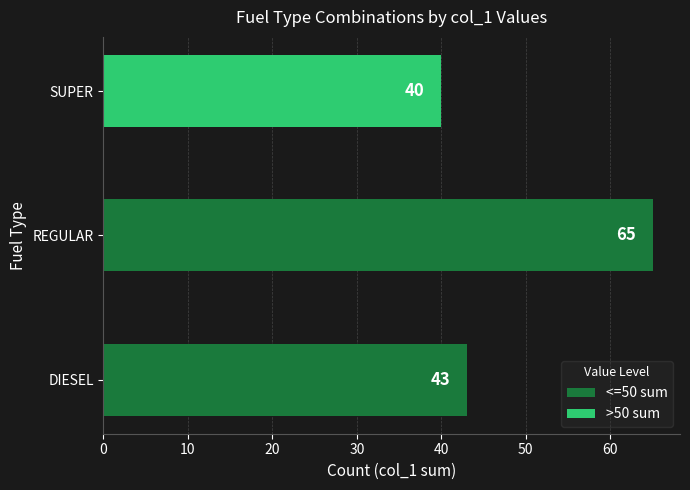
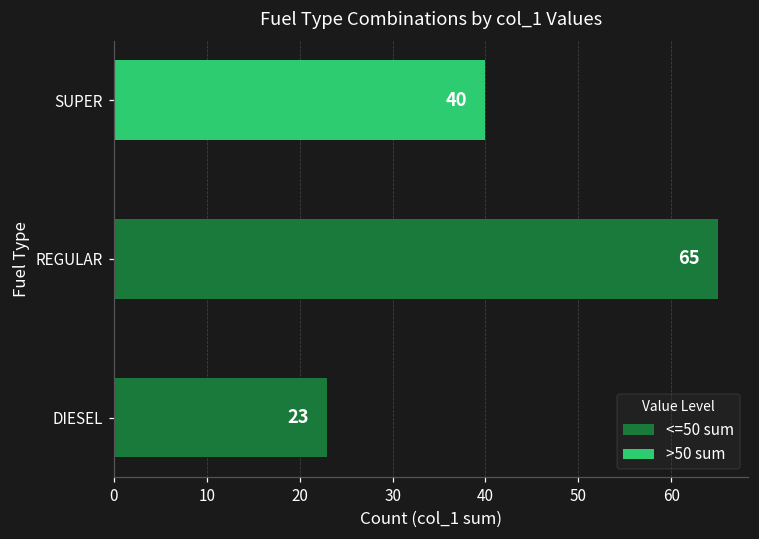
DIESEL: 43 -> 23
